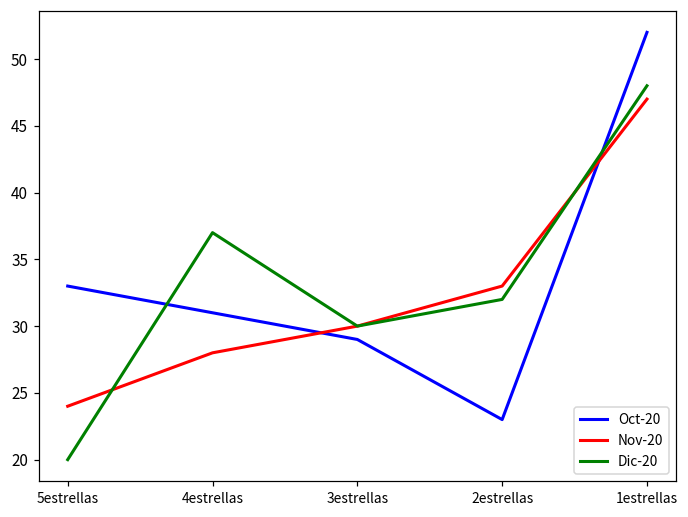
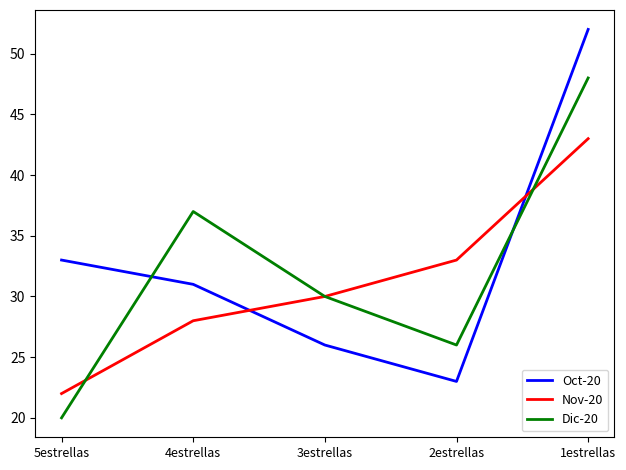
Nov-20, 5estrellas: 24 -> 22
Oct-20, 3estrellas: 29 -> 26
Dic-20, 2estrellas: 32 -> 26
Nov-20, 1estrellas: 47 -> 43
